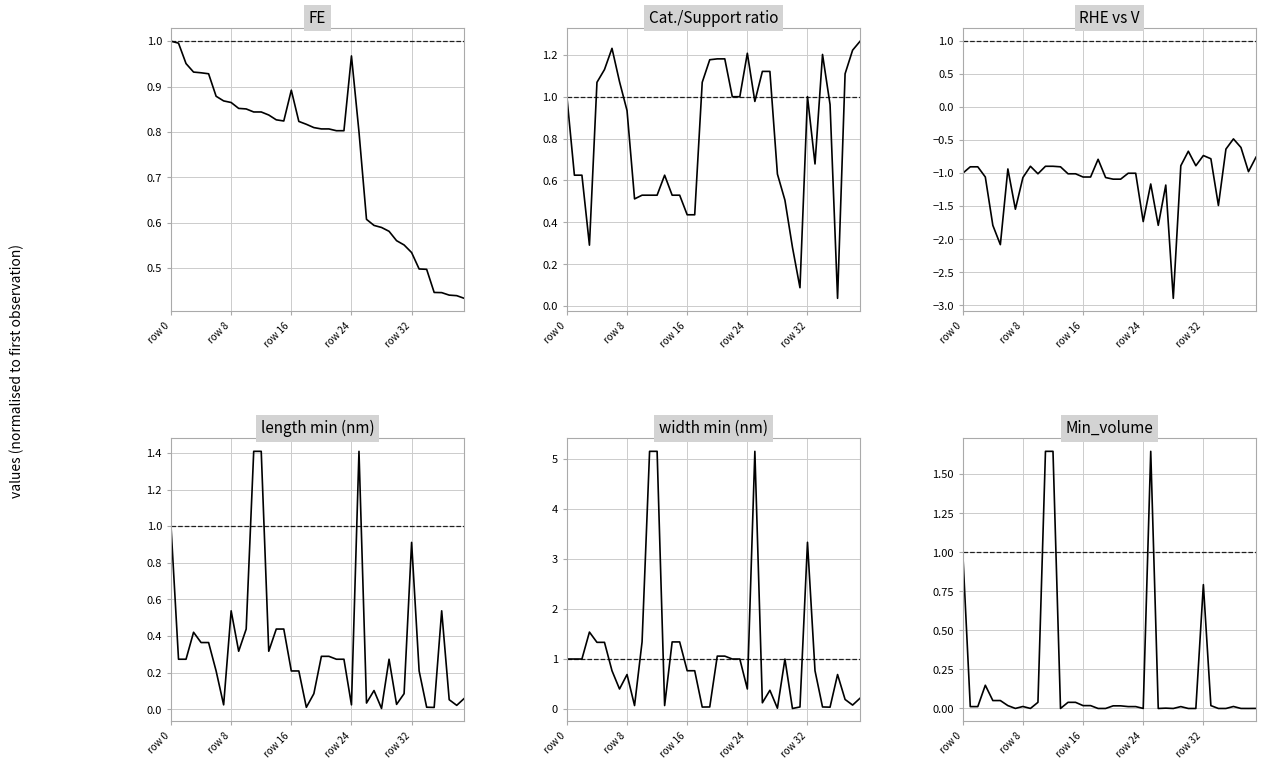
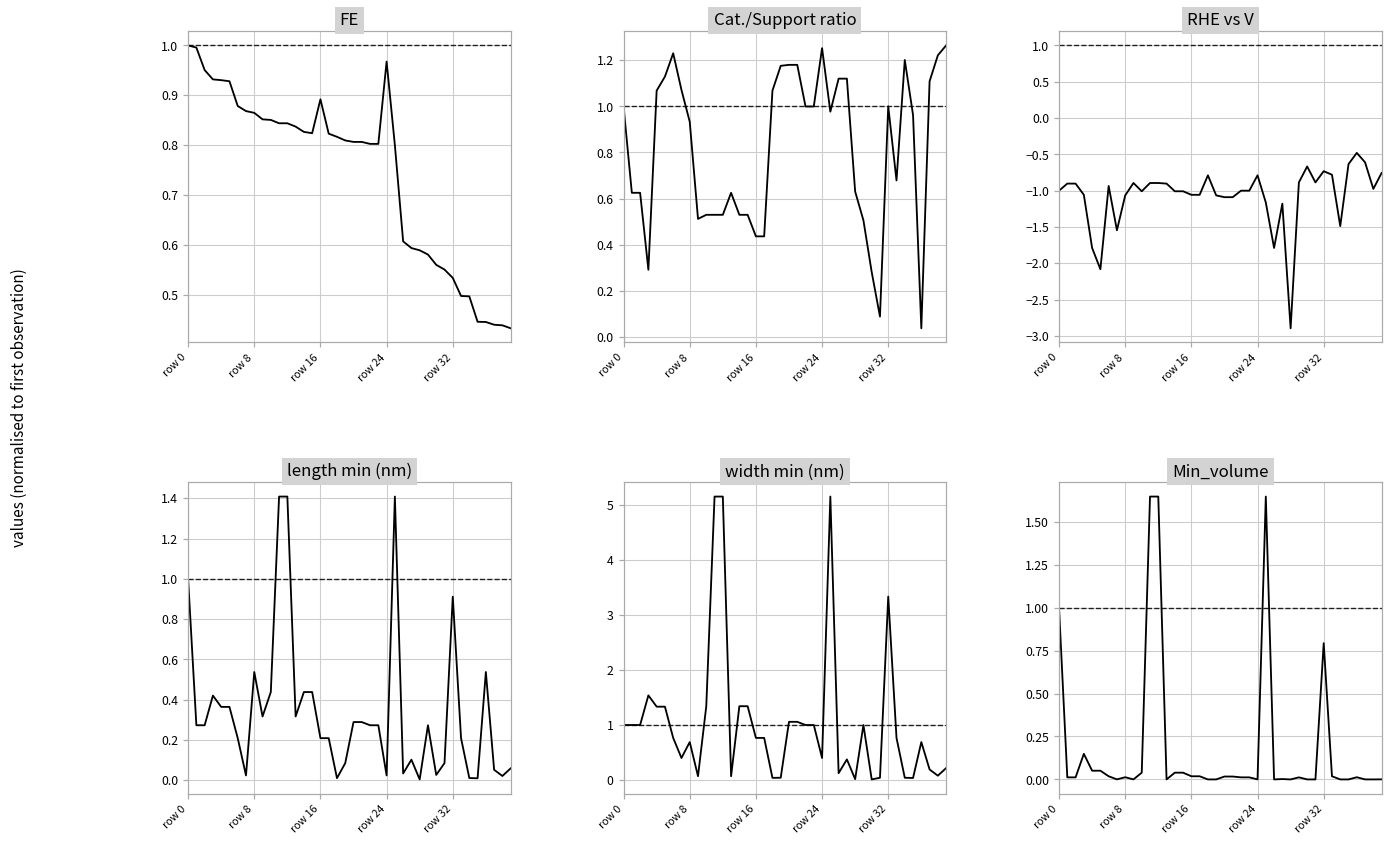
Cat./Support ratio, row 24: 1.21 -> 1.25
RHE vs V, row 24: -1.7 -> -0.8
